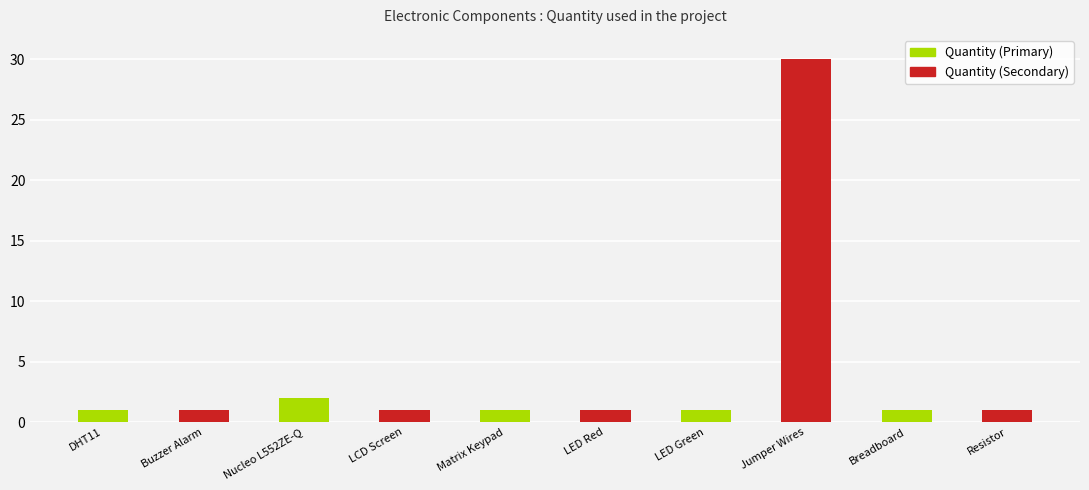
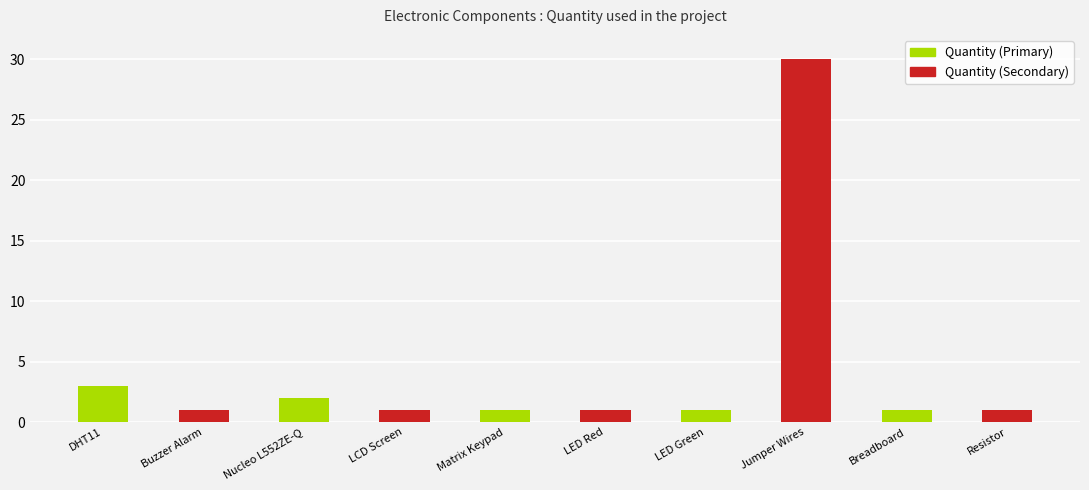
Quantity (Primary), DHT11: 1 -> 3
